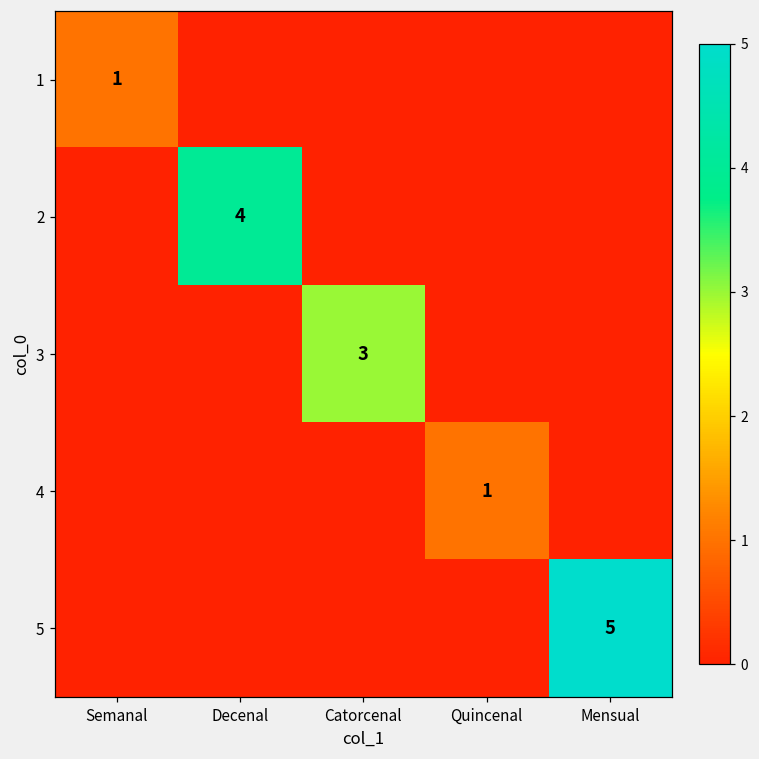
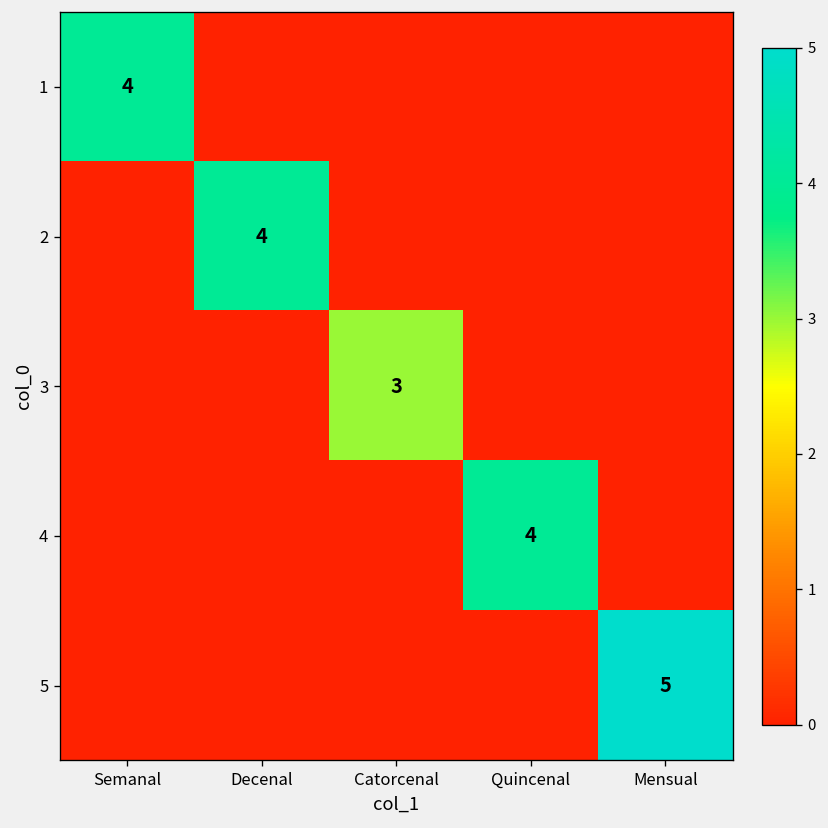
1, Semanal: 1 -> 4
4, Quincenal: 1 -> 4
